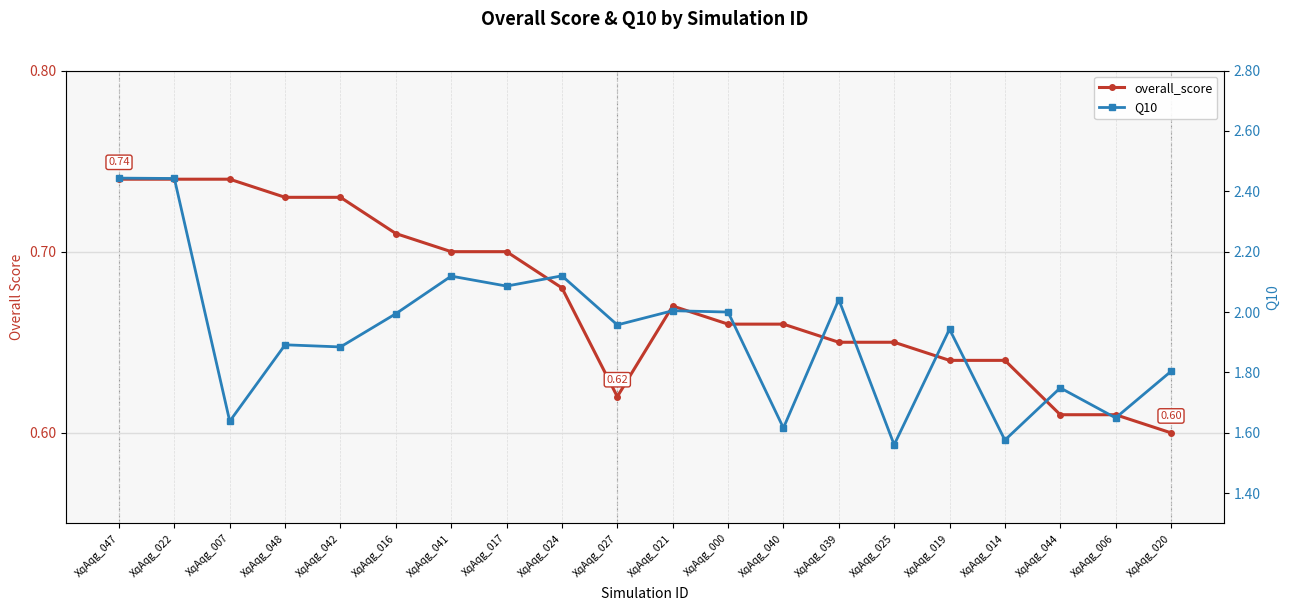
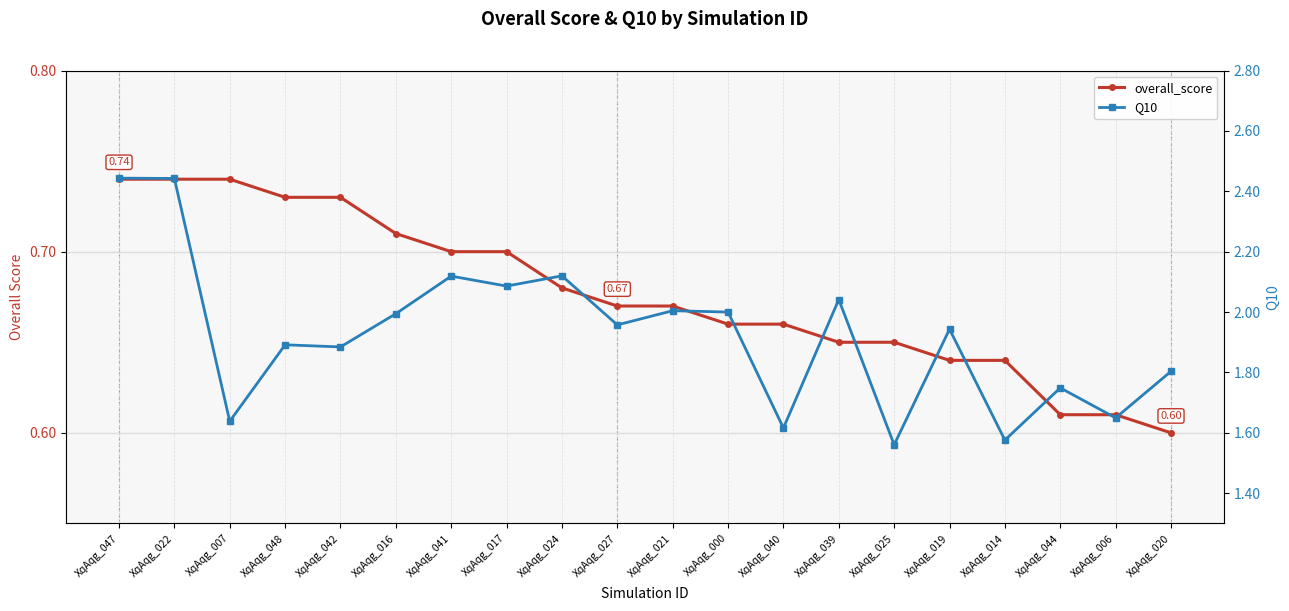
overall_score, XqAqg_027: 0.62 -> 0.67
